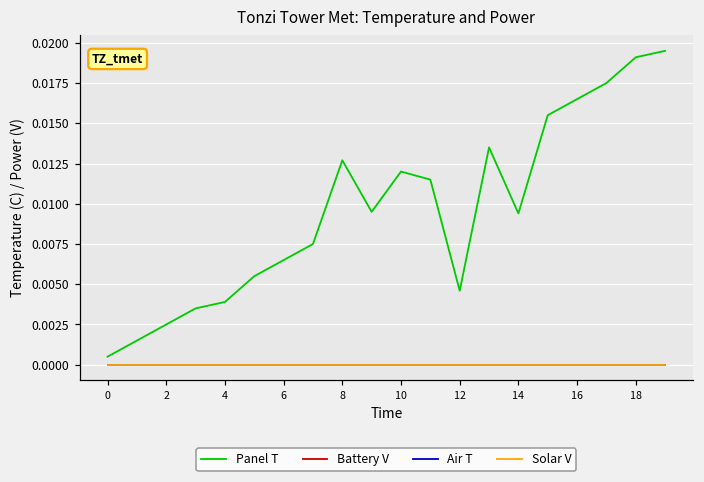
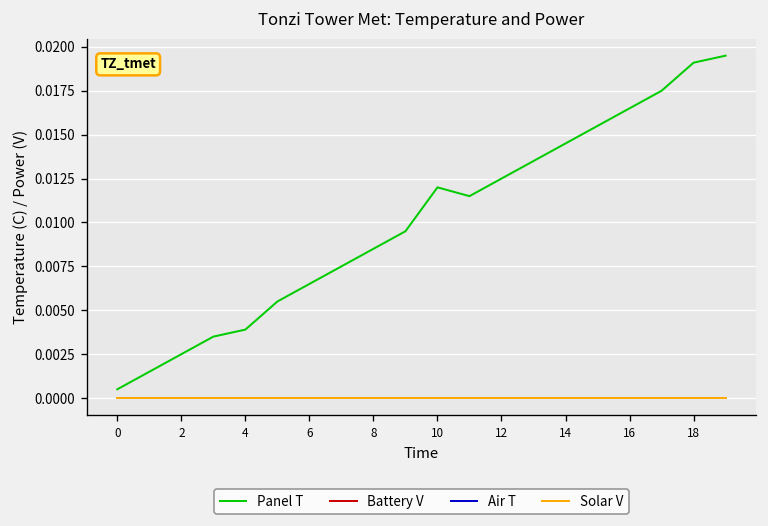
Panel T, 8: 0.0127 -> 0.0085
Panel T, 12: 0.0046 -> 0.0125
Panel T, 14: 0.0094 -> 0.0145
